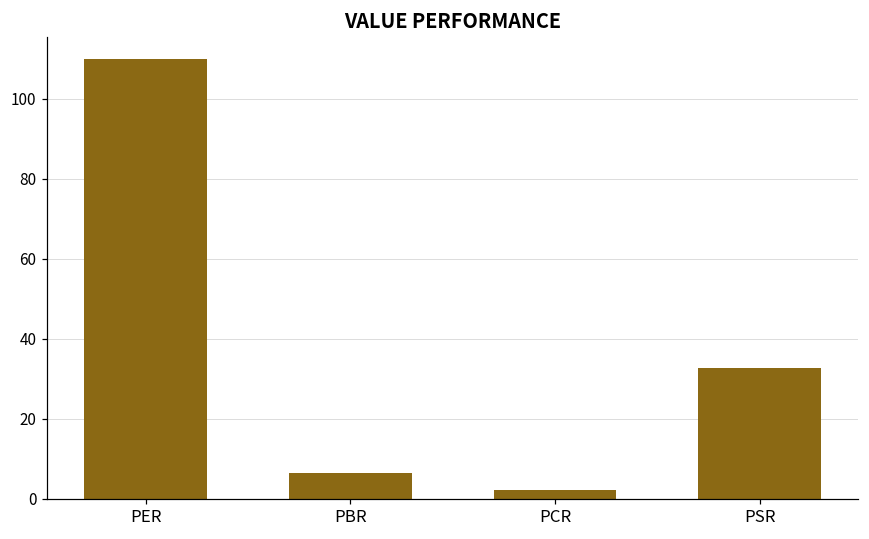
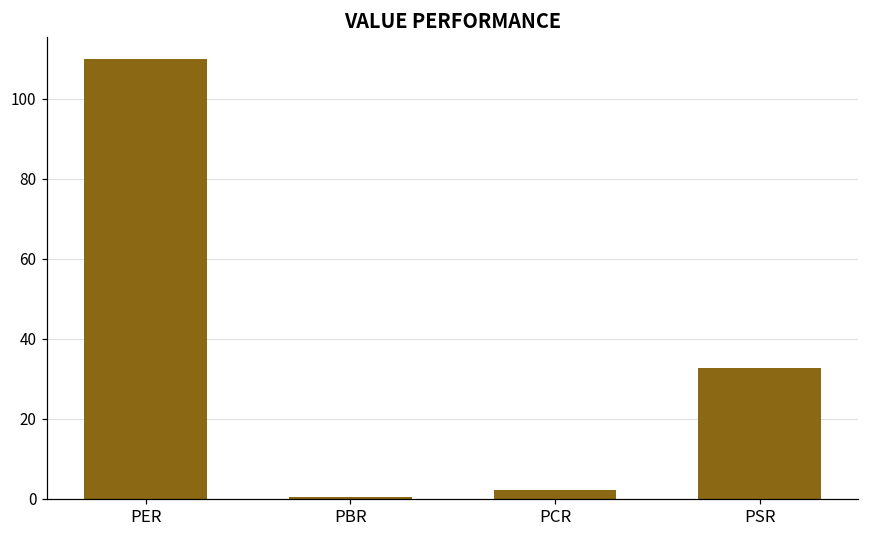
PBR: 6 -> 0
